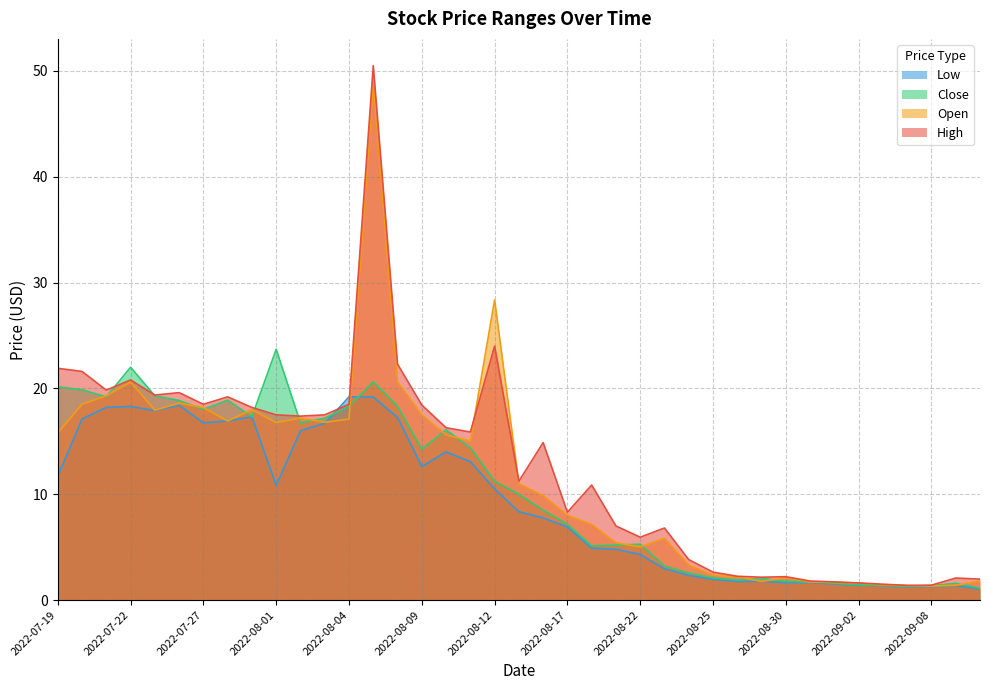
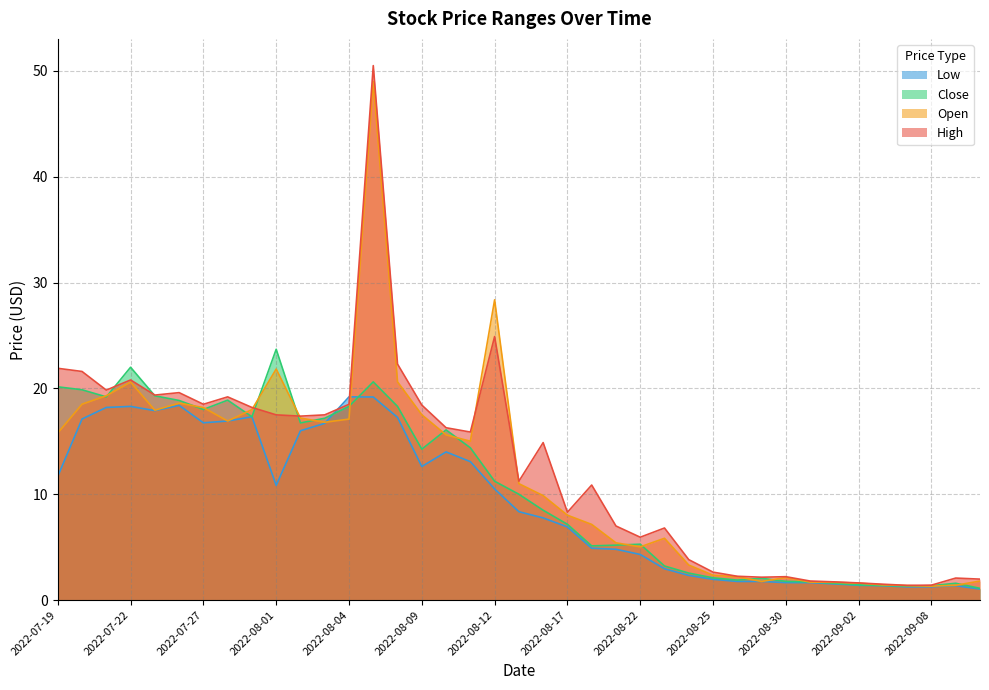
Open, 2022-08-01: 16.8 -> 21.8
High, 2022-08-12: 24.0 -> 24.9
